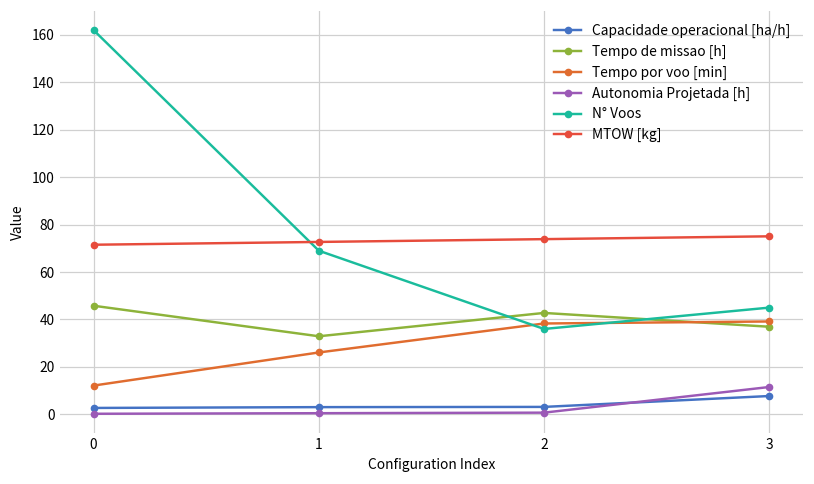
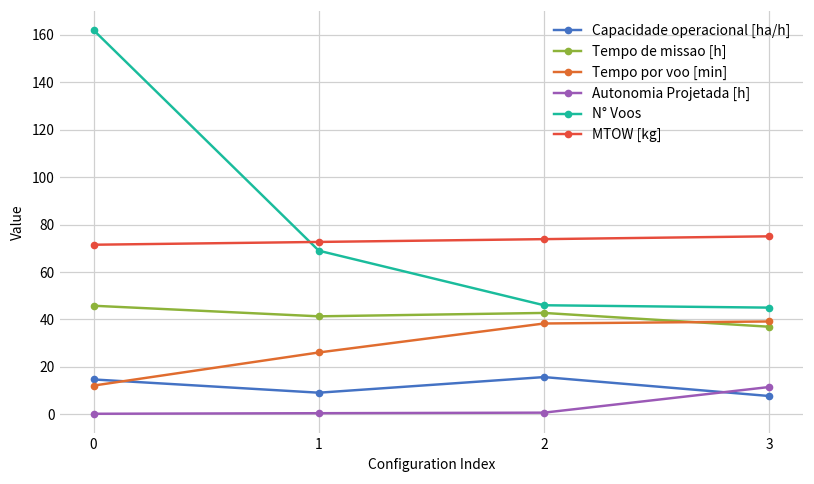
Capacidade operacional [ha/h], 0: 3 -> 15
Capacidade operacional [ha/h], 1: 3 -> 9
Tempo de missao [h], 1: 33 -> 41
Capacidade operacional [ha/h], 2: 3 -> 16
N° Voos, 2: 36 -> 46
